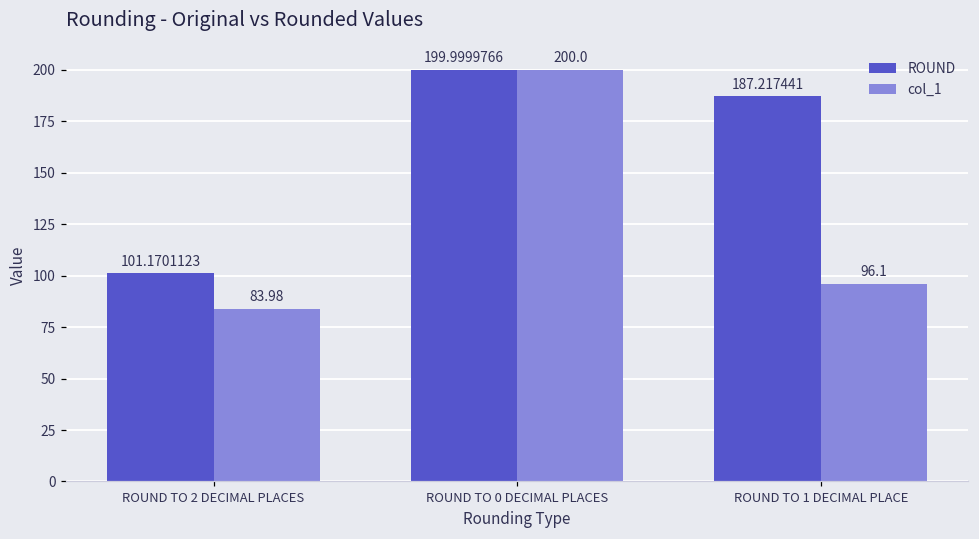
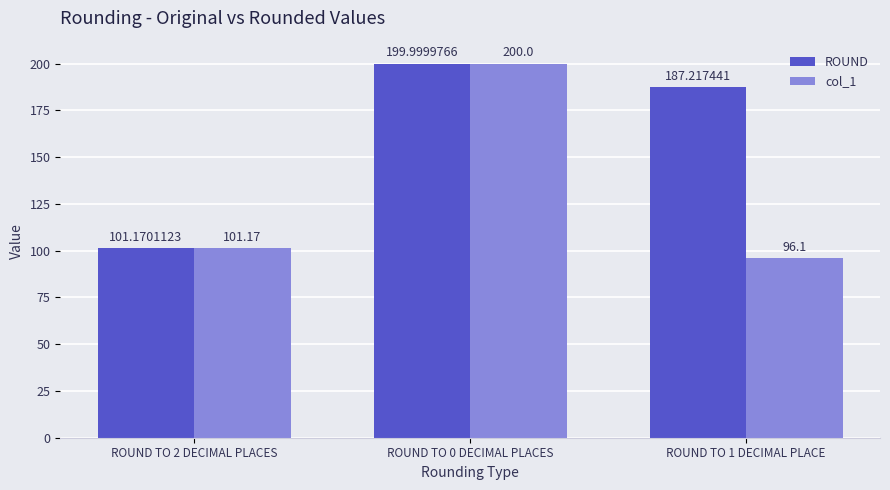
col_1, ROUND TO 2 DECIMAL PLACES: 83.98 -> 101.17
